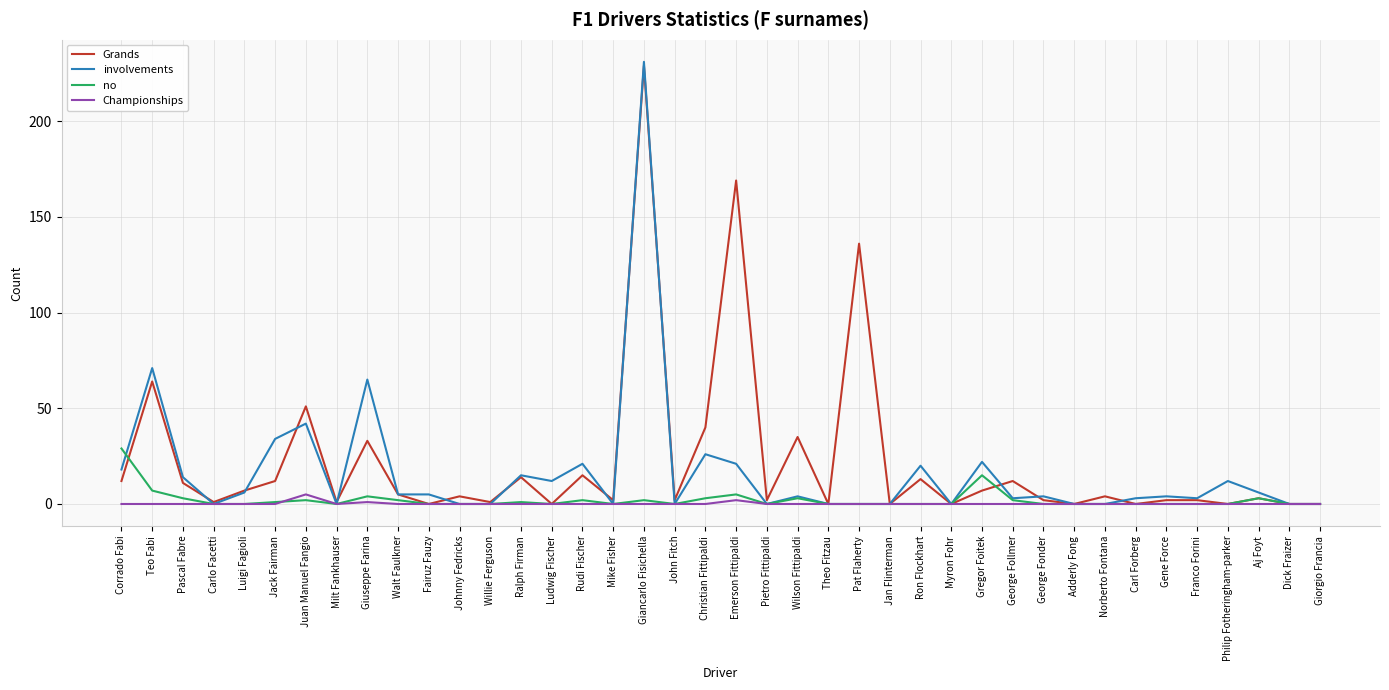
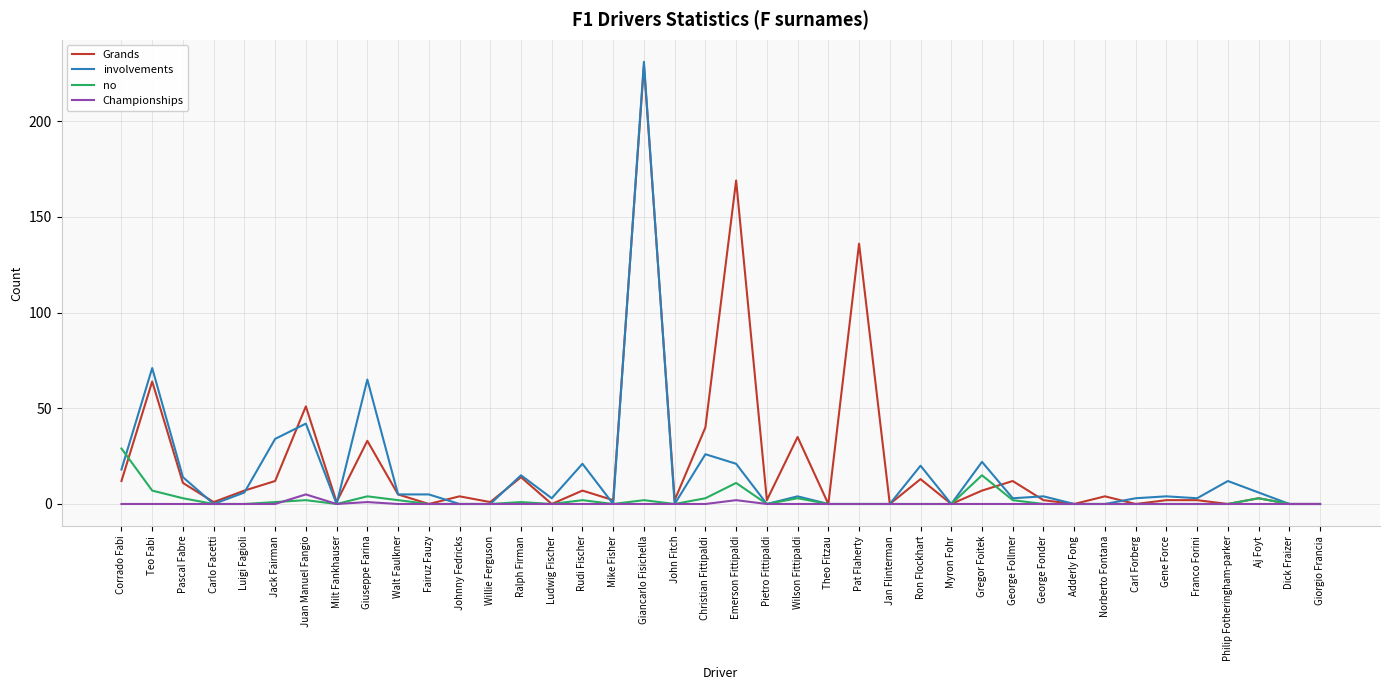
involvements, Ludwig Fischer: 12 -> 3
Grands, Rudi Fischer: 15 -> 7
no, Emerson Fittipaldi: 5 -> 11
